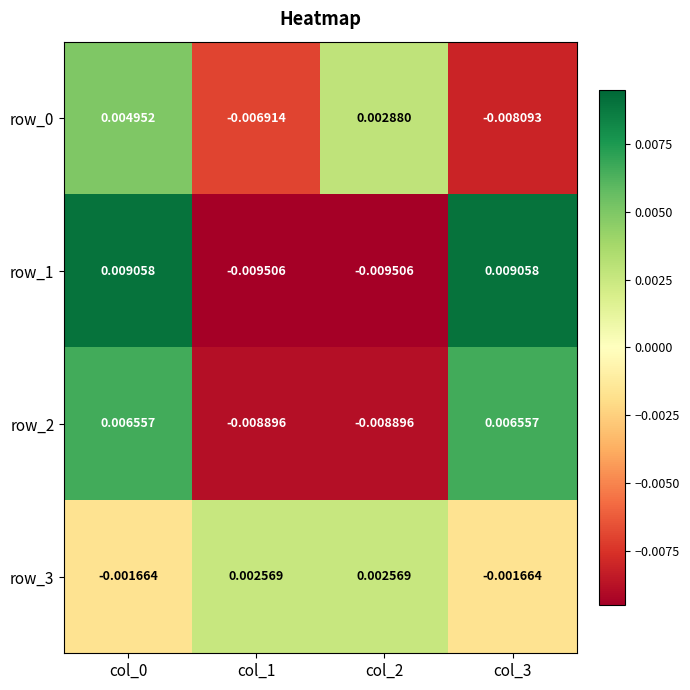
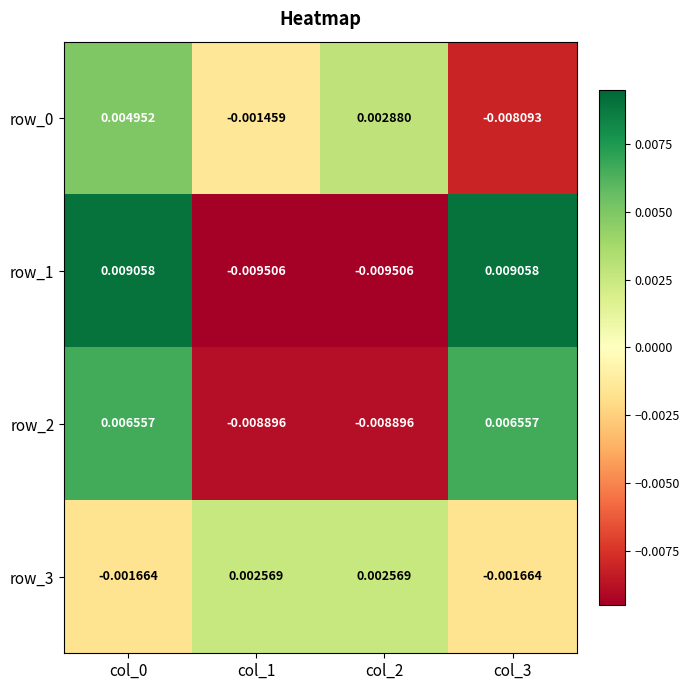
row_0, col_1: -0.006914 -> -0.001459
